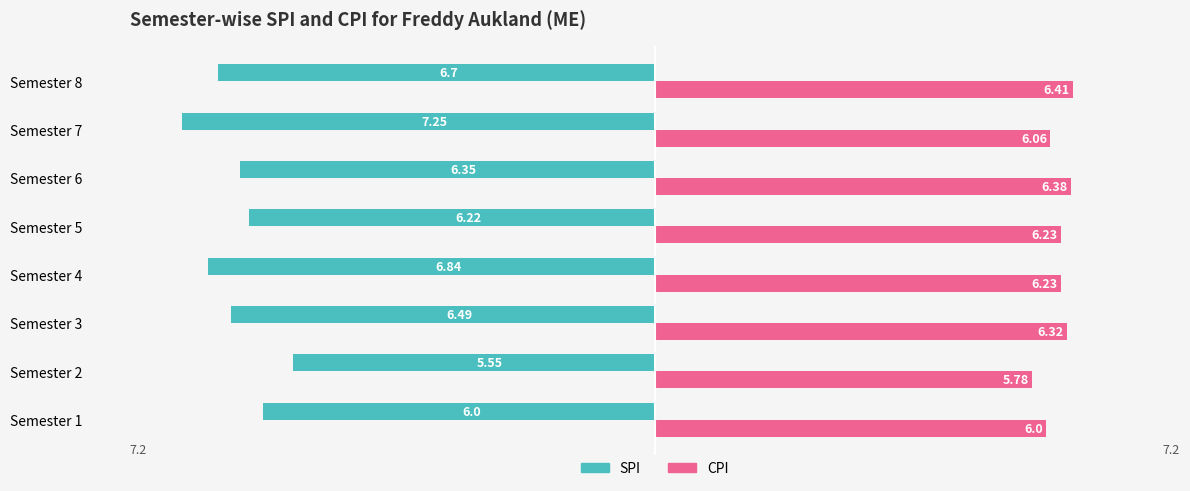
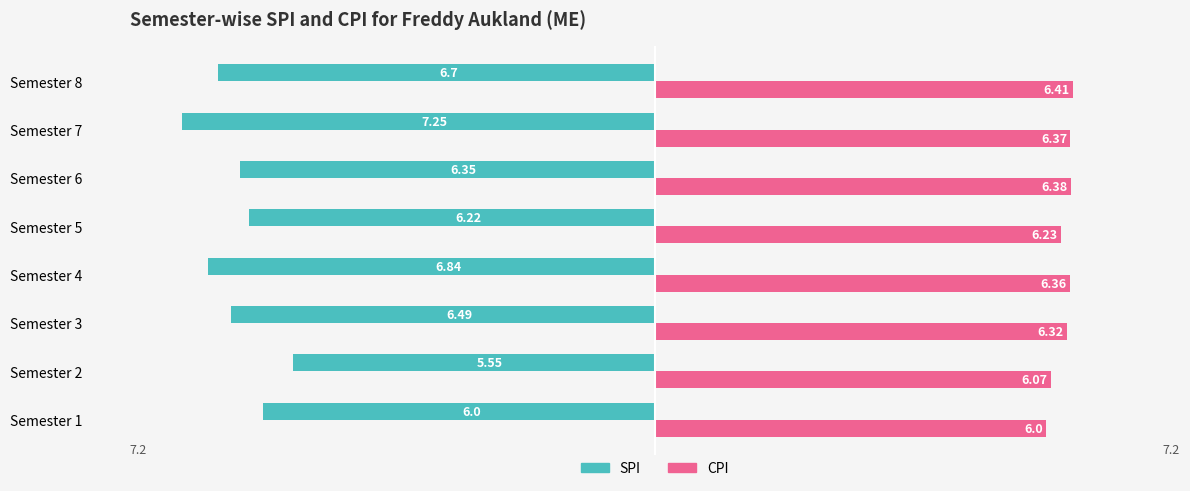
CPI, Semester 7: 6.06 -> 6.37
CPI, Semester 4: 6.23 -> 6.36
CPI, Semester 2: 5.78 -> 6.07
